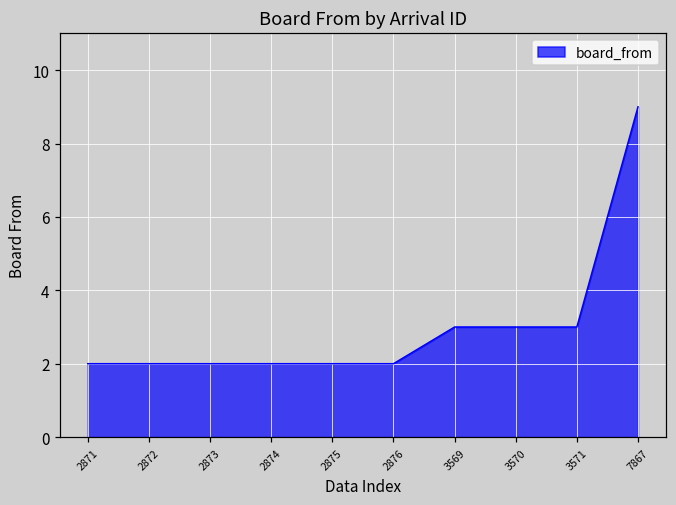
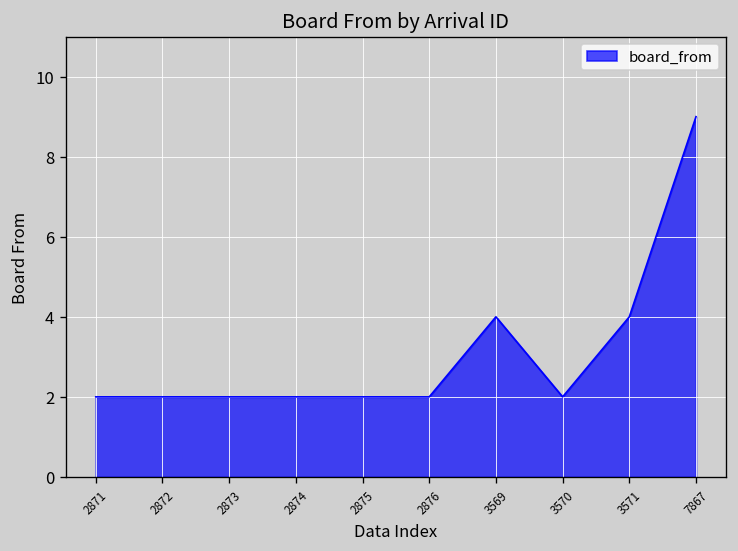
3569: 3 -> 4
3570: 3 -> 2
3571: 3 -> 4
